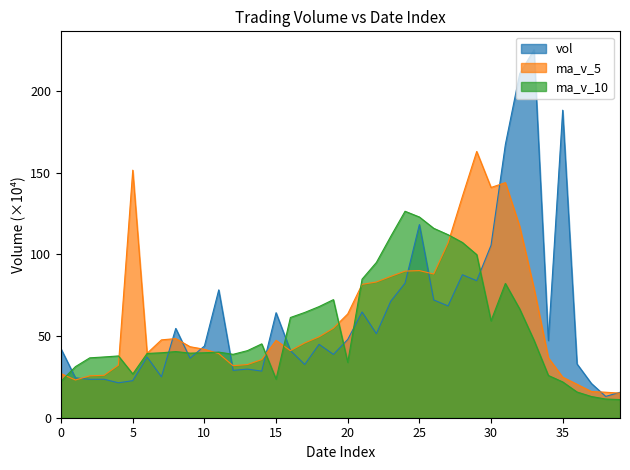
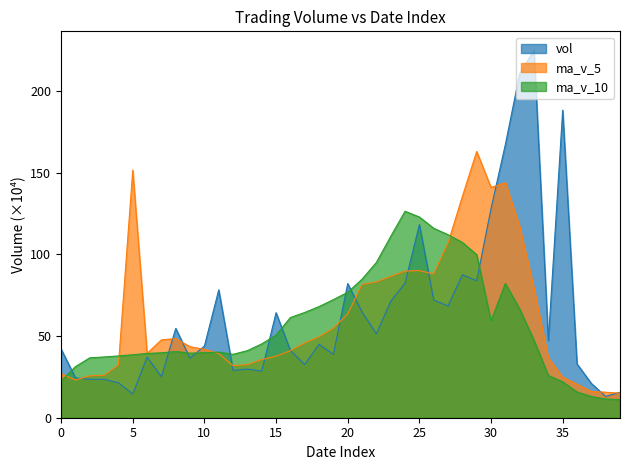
vol, 5: 23 -> 15
ma_v_10, 5: 27 -> 39
ma_v_5, 15: 47 -> 38
ma_v_10, 15: 24 -> 51
vol, 20: 48 -> 82
ma_v_10, 20: 34 -> 77
vol, 30: 106 -> 128
